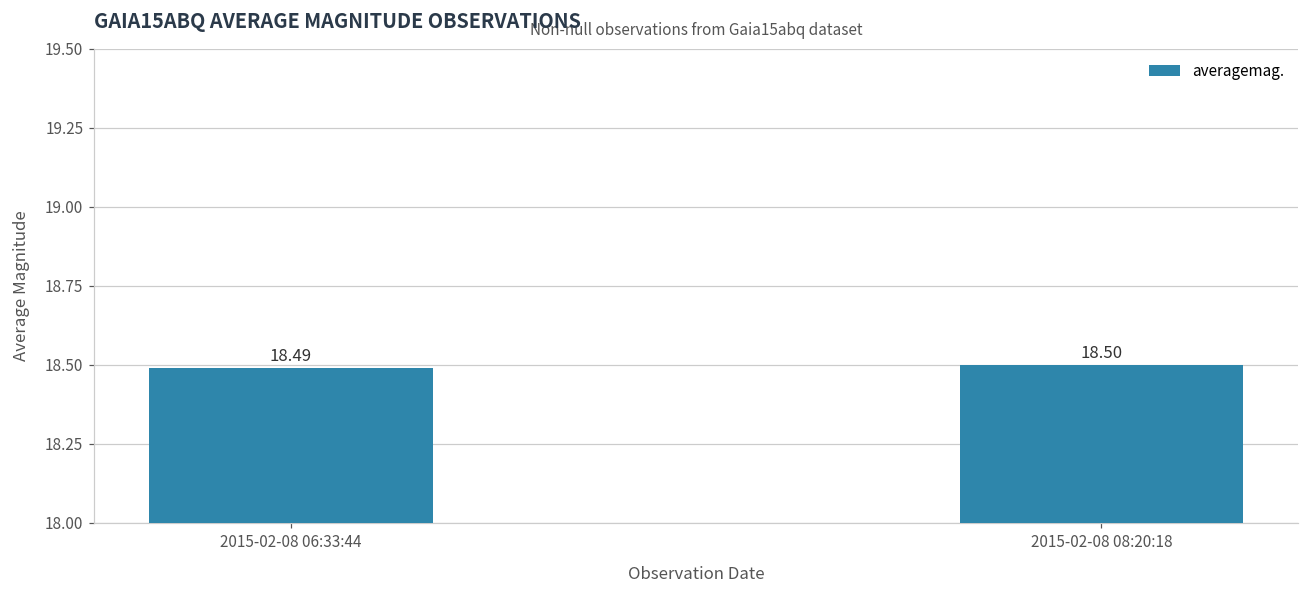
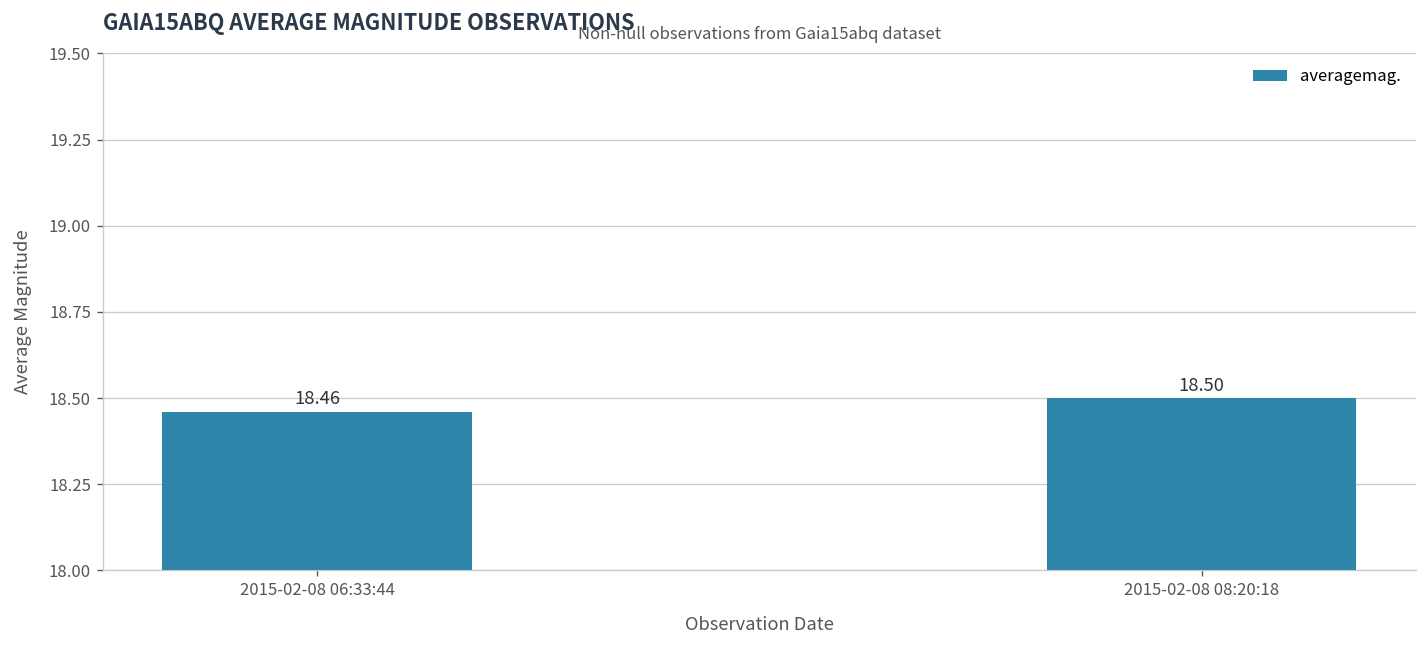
2015-02-08 06:33:44: 18.49 -> 18.46
